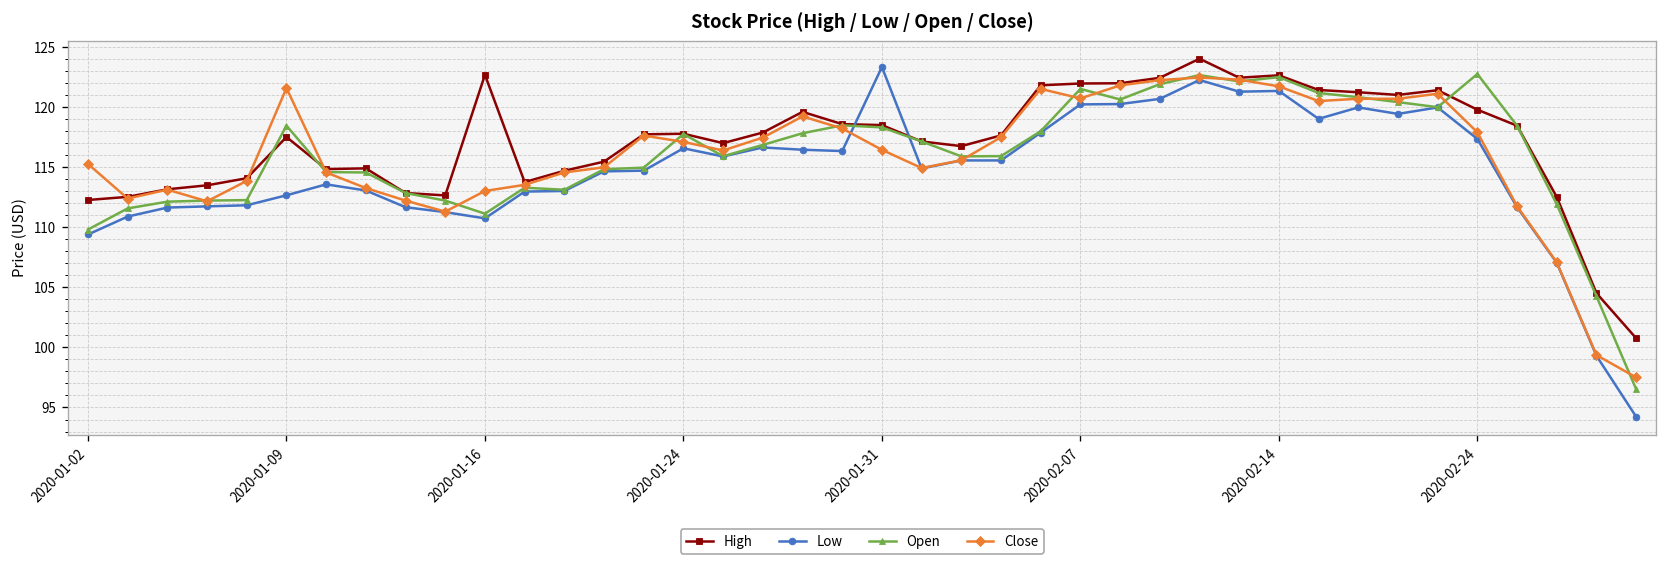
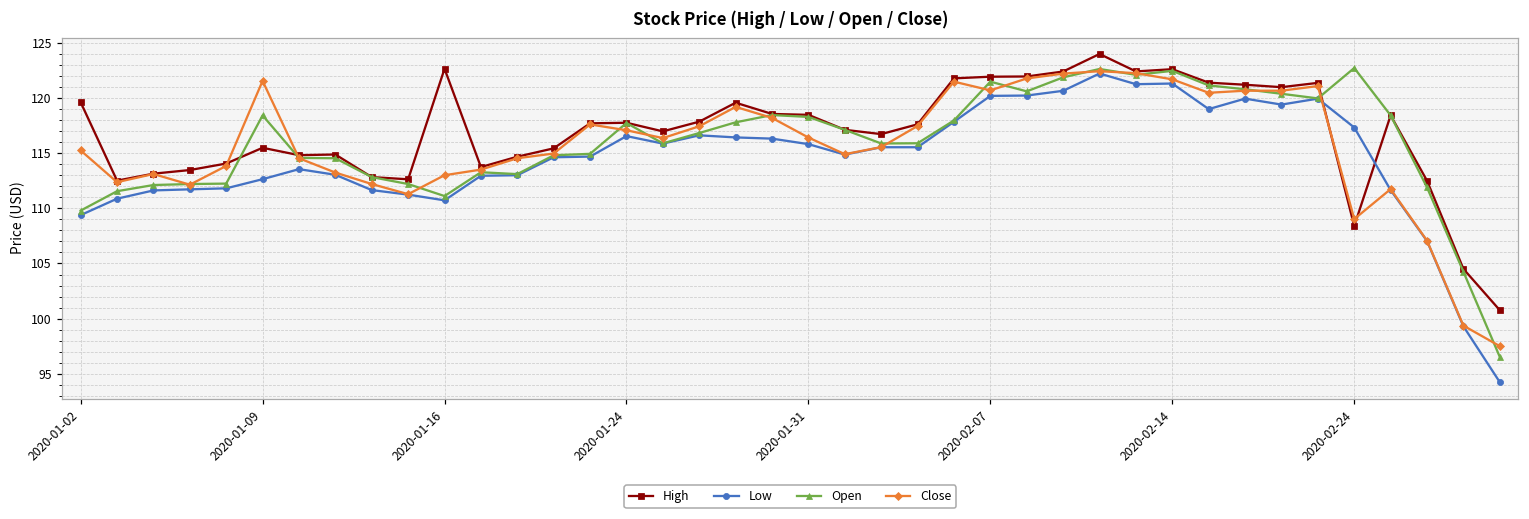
High, 2020-01-02: 112.3 -> 119.6
High, 2020-01-09: 117.5 -> 115.5
Low, 2020-01-31: 123.3 -> 115.8
High, 2020-02-24: 119.8 -> 108.4
Close, 2020-02-24: 117.9 -> 109.0
